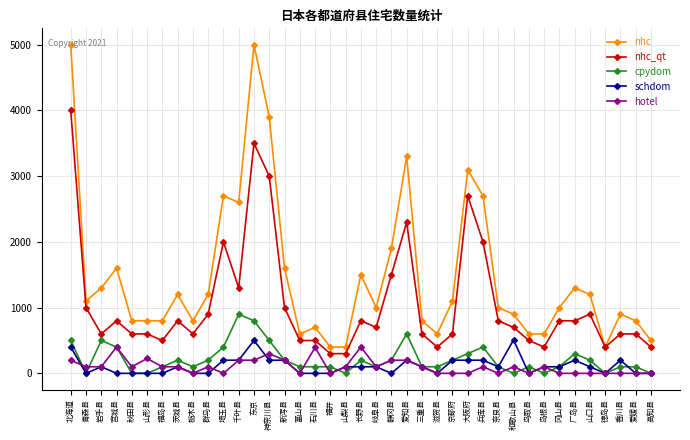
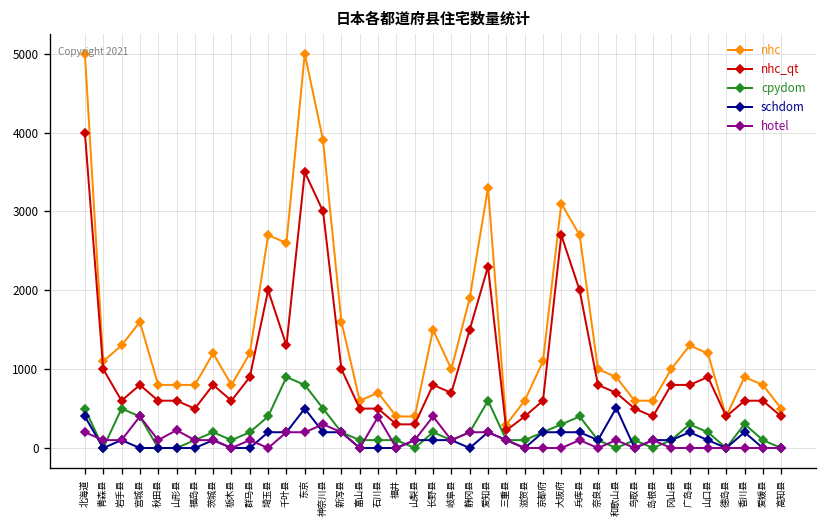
nhc, 三重县: 800 -> 300
nhc_qt, 三重县: 600 -> 200
cpydom, 香川县: 100 -> 300
